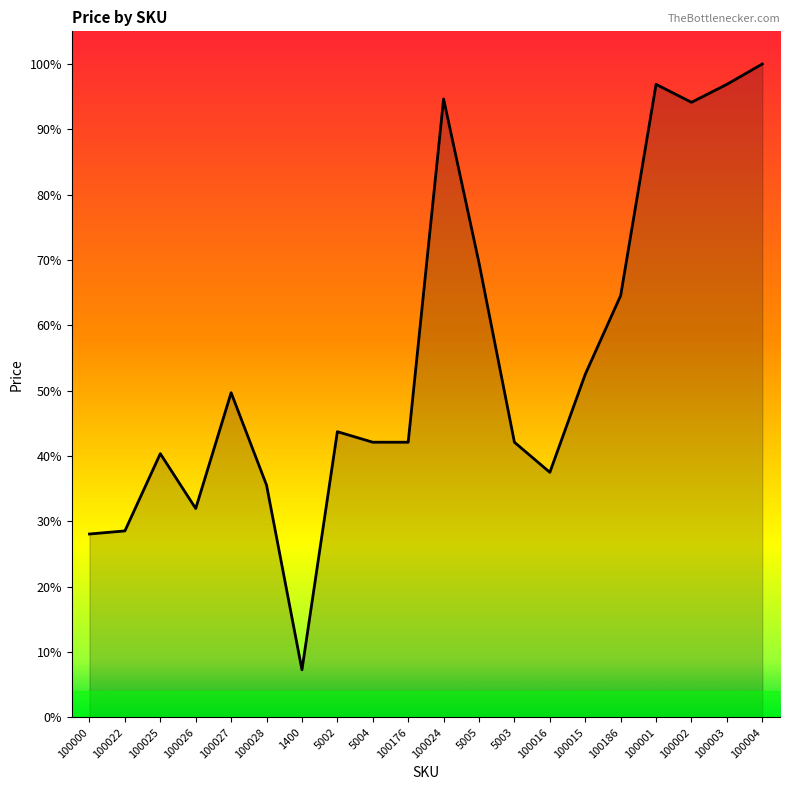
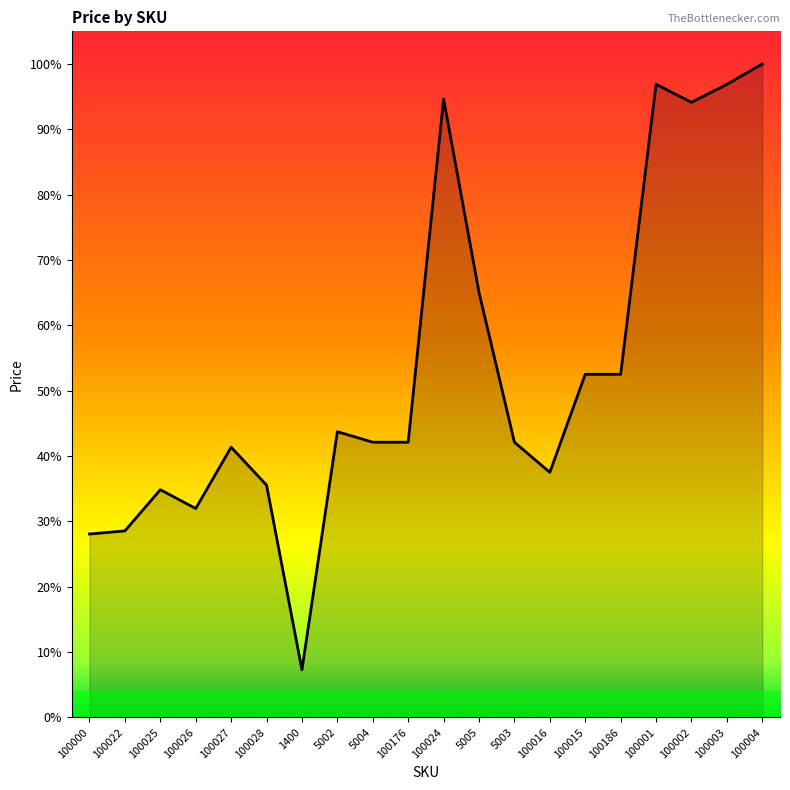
100025: 40% -> 35%
100027: 50% -> 41%
5005: 70% -> 65%
100186: 65% -> 53%
